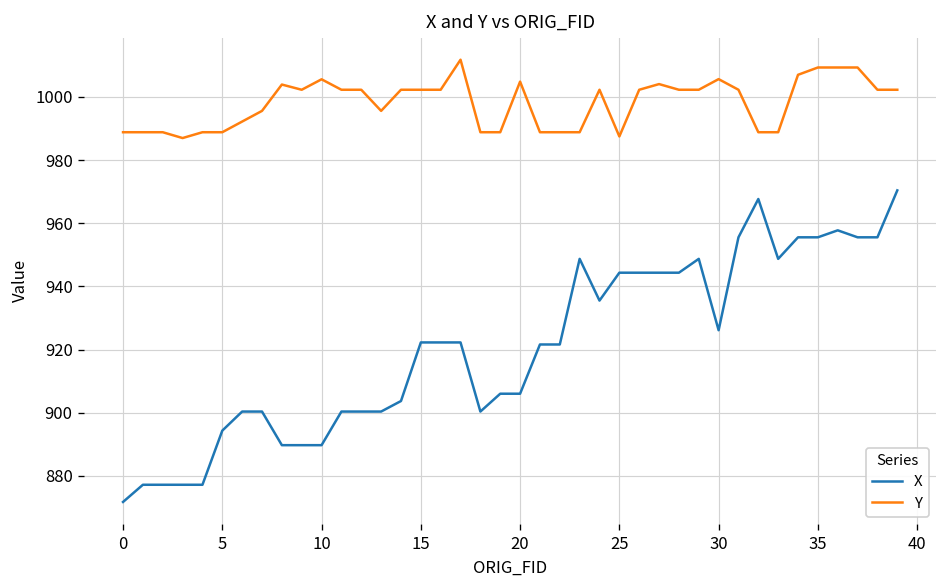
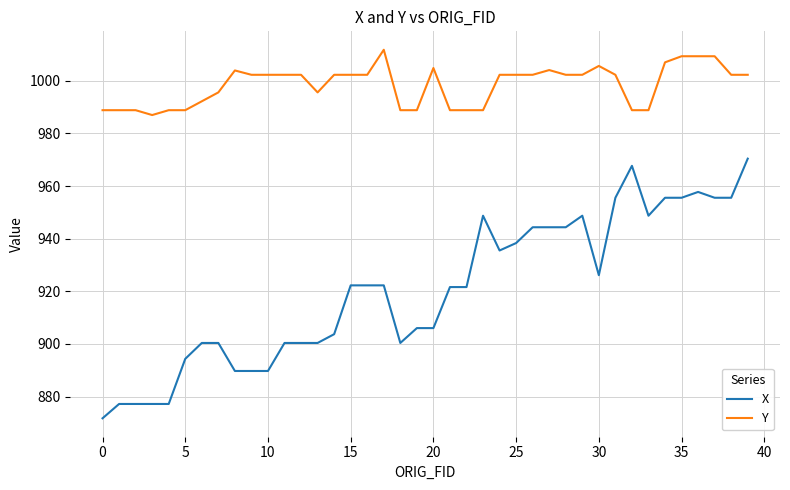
Y, 10: 1006 -> 1002
X, 25: 944 -> 938
Y, 25: 987 -> 1002
